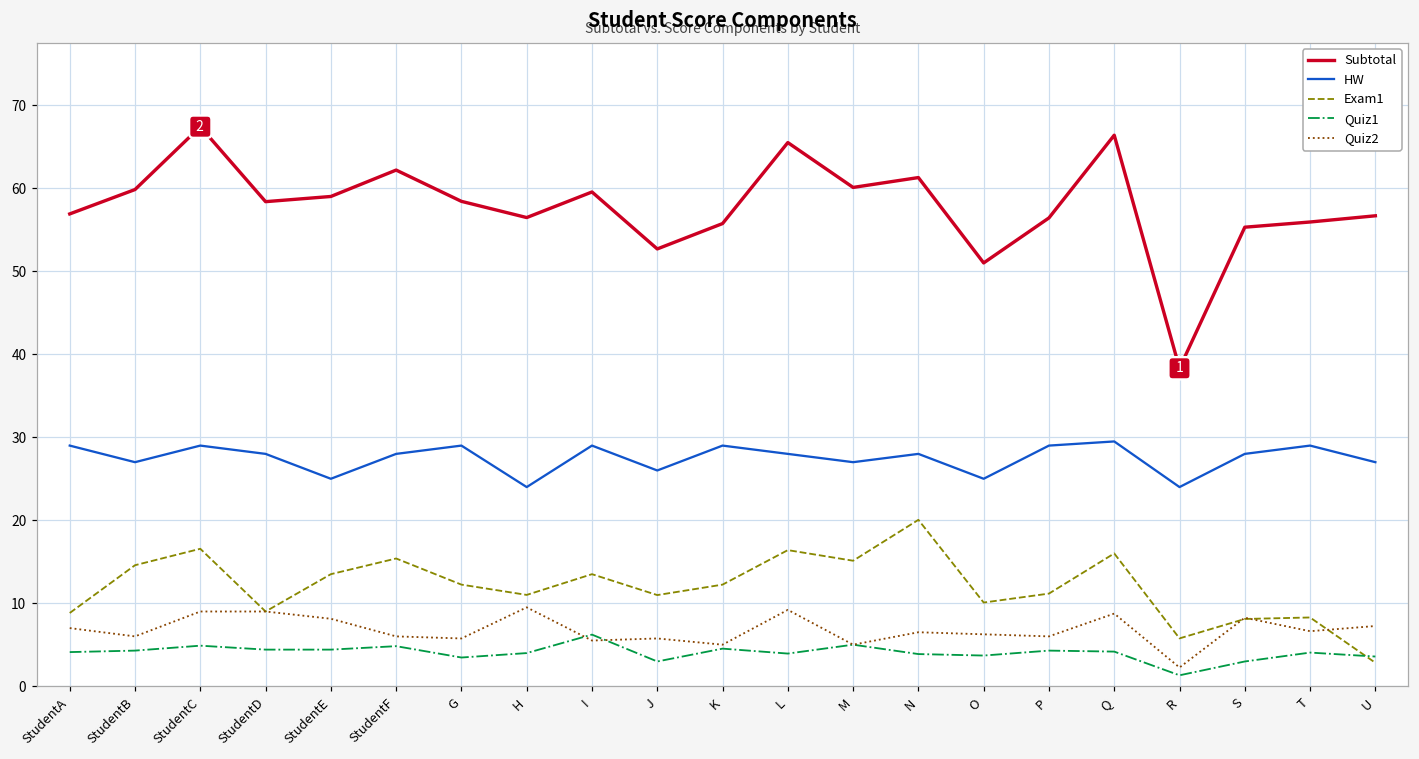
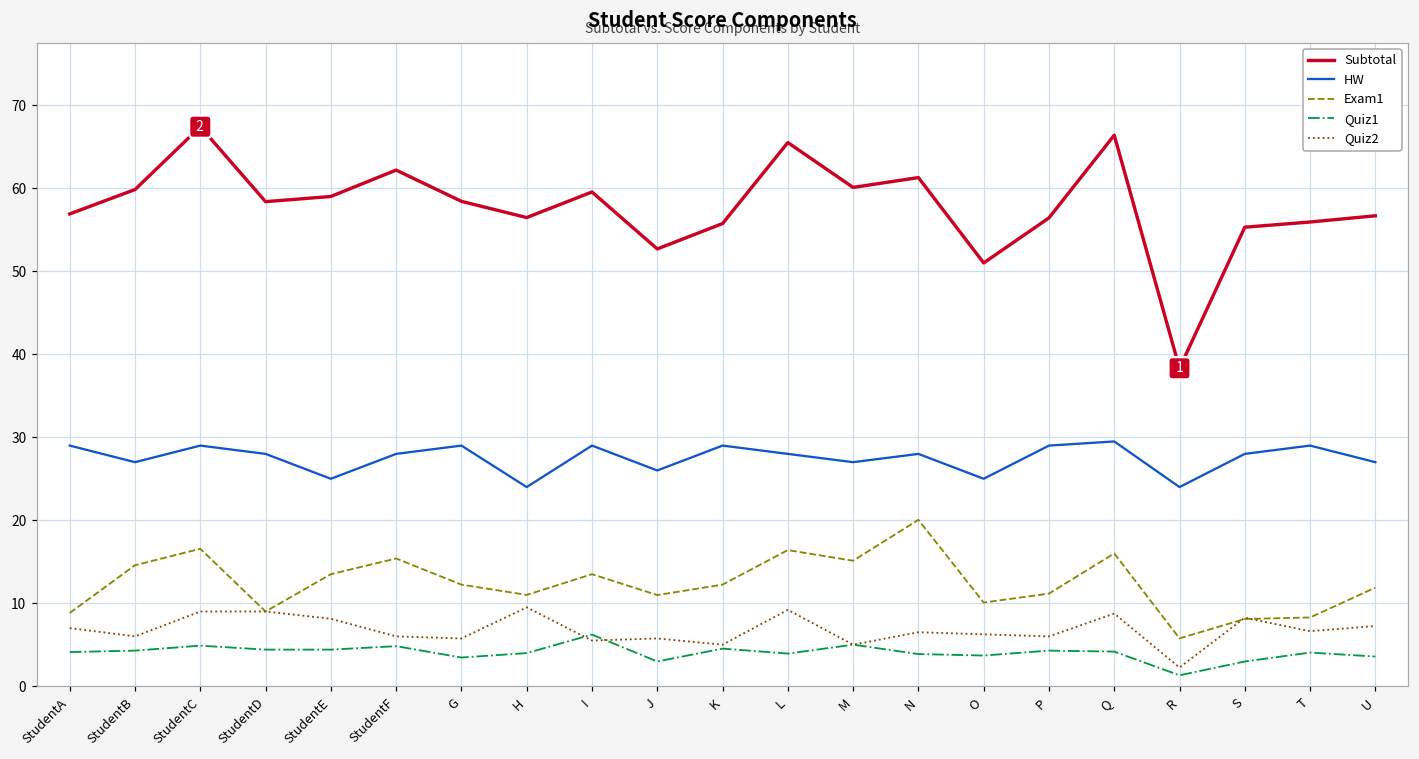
Exam1, U: 3 -> 12
